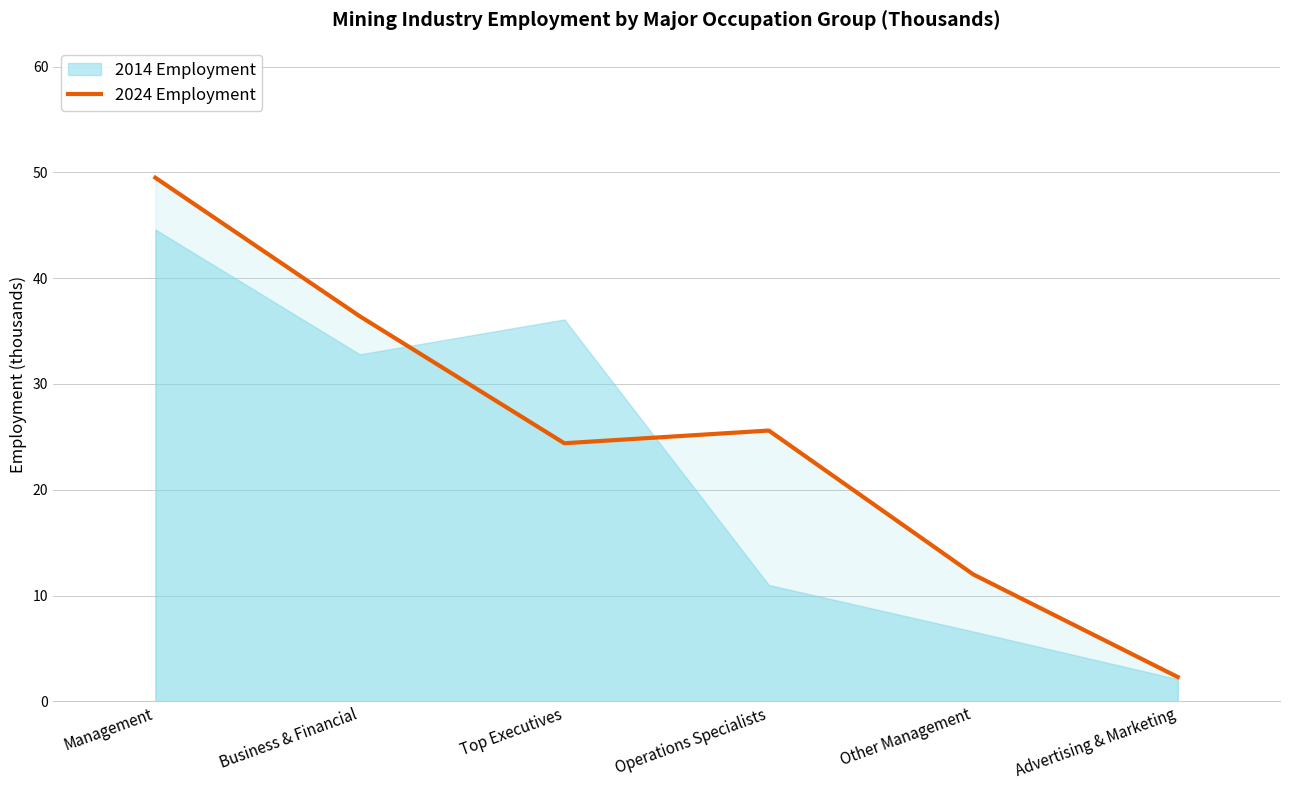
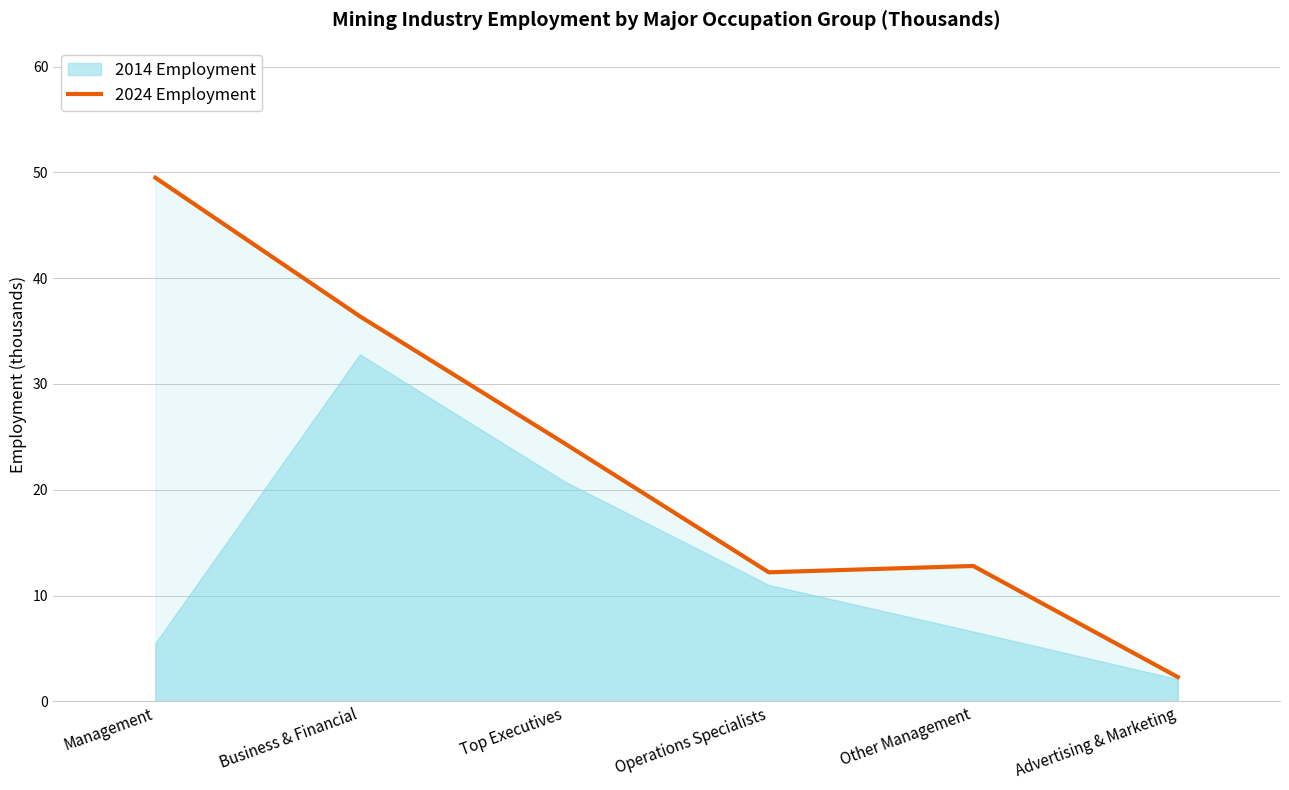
2014 Employment, Management: 44.6 -> 5.5
2014 Employment, Top Executives: 36.1 -> 20.8
2024 Employment, Operations Specialists: 25.6 -> 12.2
2024 Employment, Other Management: 12.0 -> 12.8
